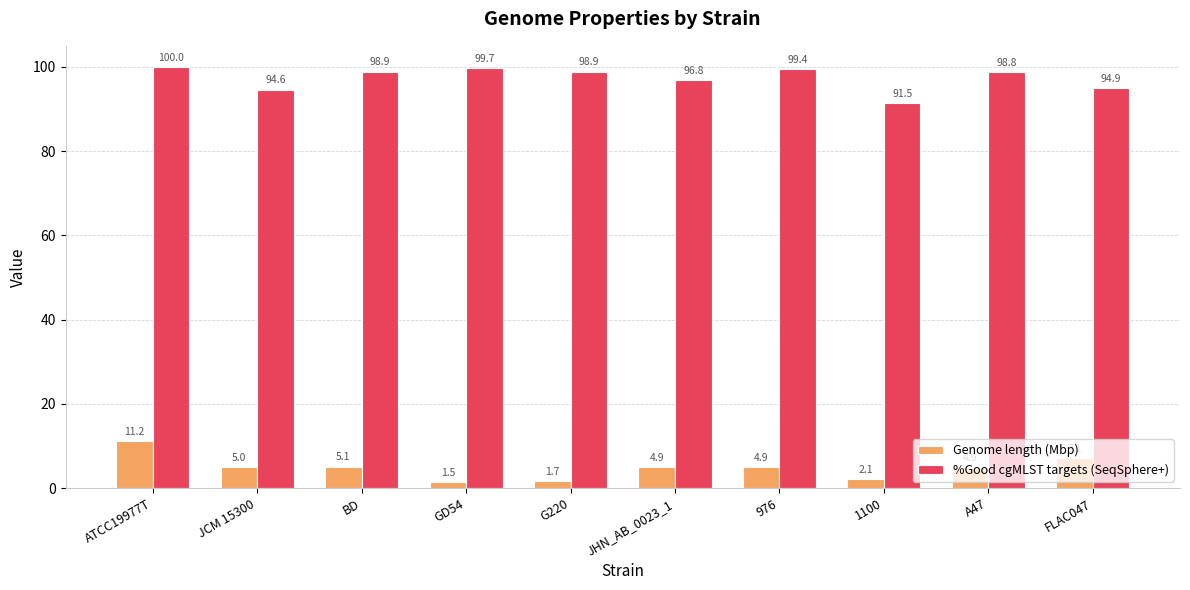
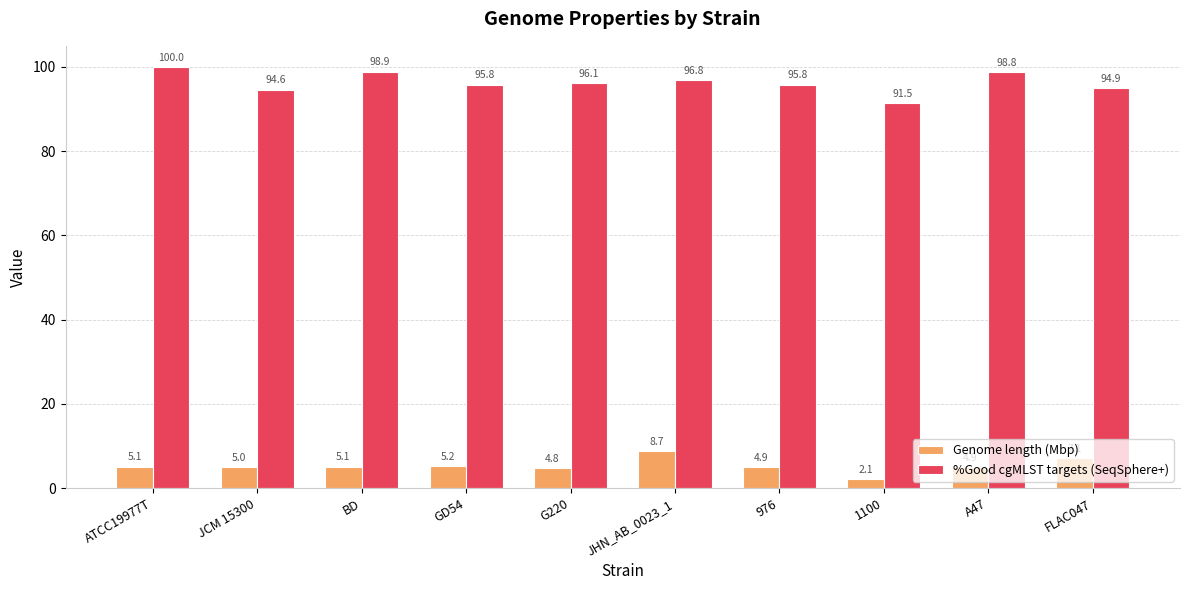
Genome length (Mbp), ATCC19977T: 11.2 -> 5.1
Genome length (Mbp), GD54: 1.5 -> 5.2
%Good cgMLST targets (SeqSphere+), GD54: 99.7 -> 95.8
Genome length (Mbp), G220: 1.7 -> 4.8
%Good cgMLST targets (SeqSphere+), G220: 98.9 -> 96.1
Genome length (Mbp), JHN_AB_0023_1: 4.9 -> 8.7
%Good cgMLST targets (SeqSphere+), 976: 99.4 -> 95.8
